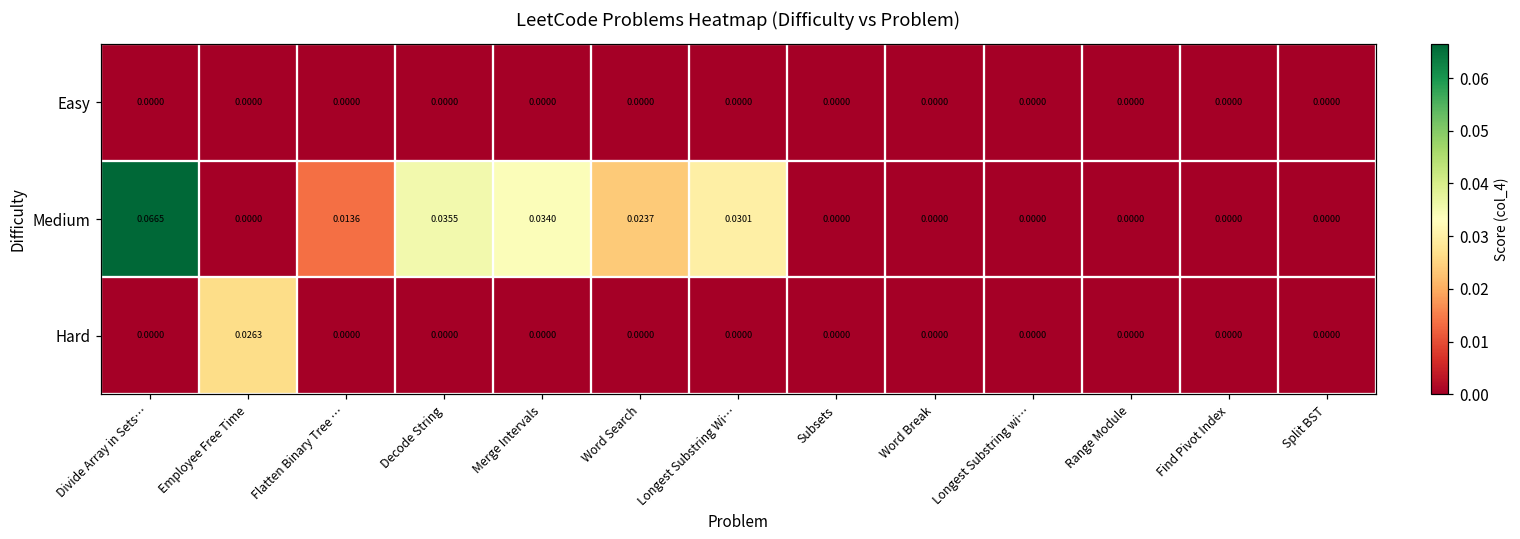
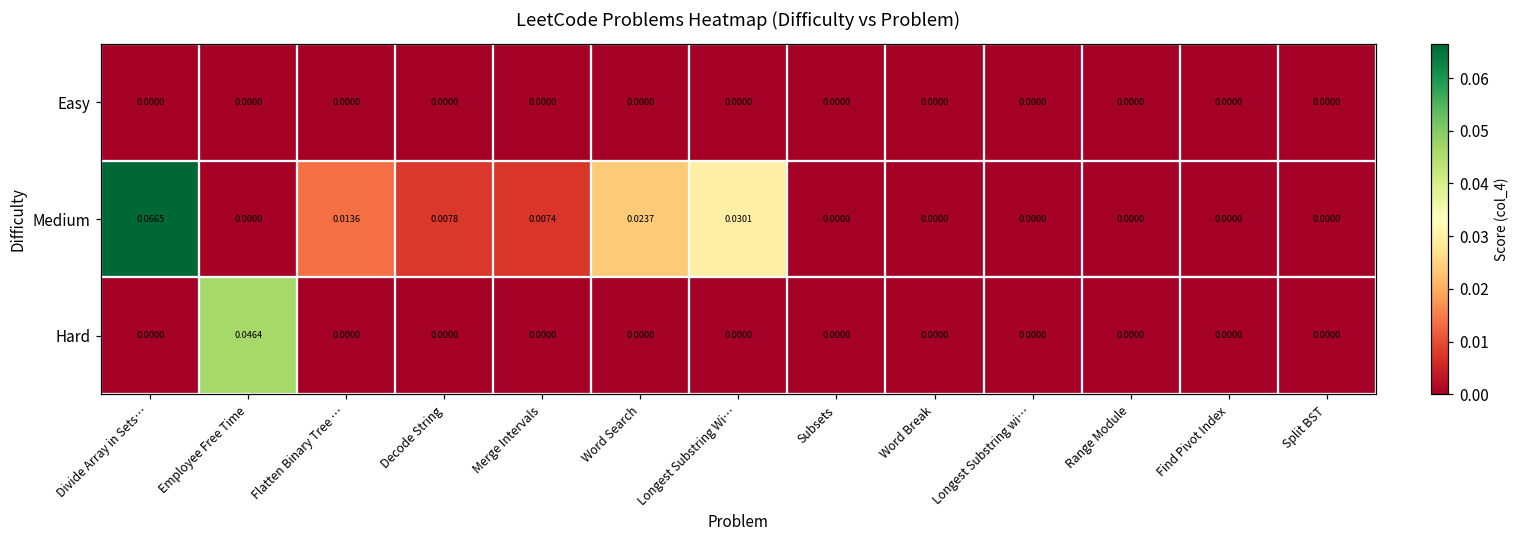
Medium, Decode String: 0.0355 -> 0.0078
Medium, Merge Intervals: 0.0340 -> 0.0074
Hard, Employee Free Time: 0.0263 -> 0.0464
